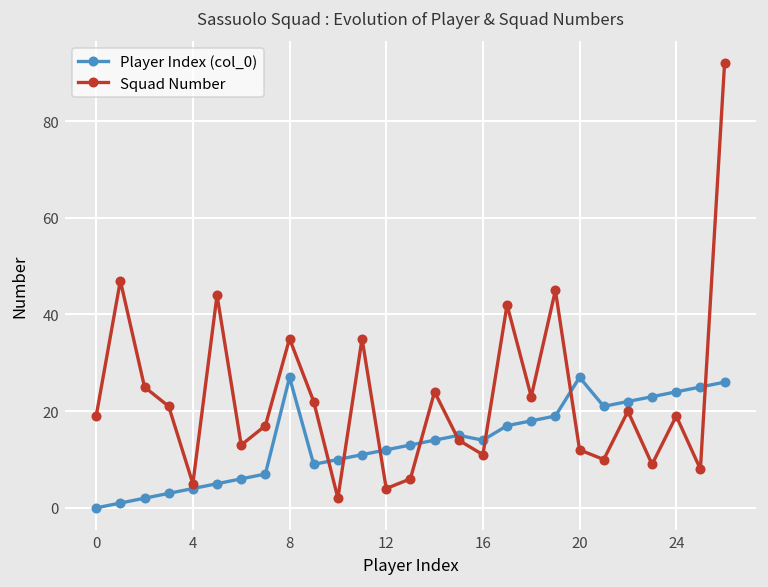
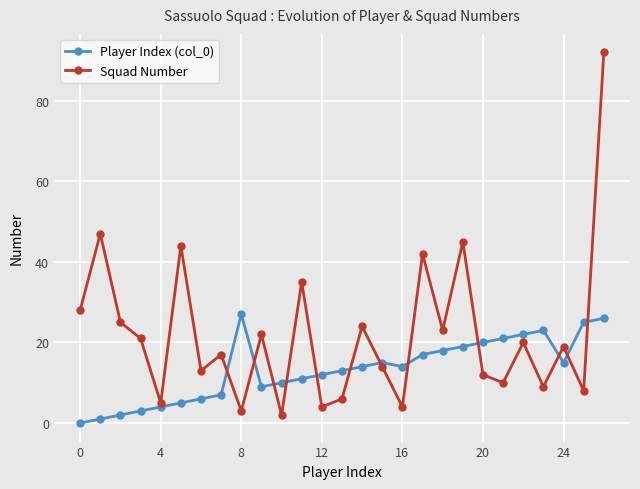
Squad Number, 0: 19 -> 28
Squad Number, 8: 35 -> 3
Squad Number, 16: 11 -> 4
Player Index (col_0), 20: 27 -> 20
Player Index (col_0), 24: 24 -> 15
